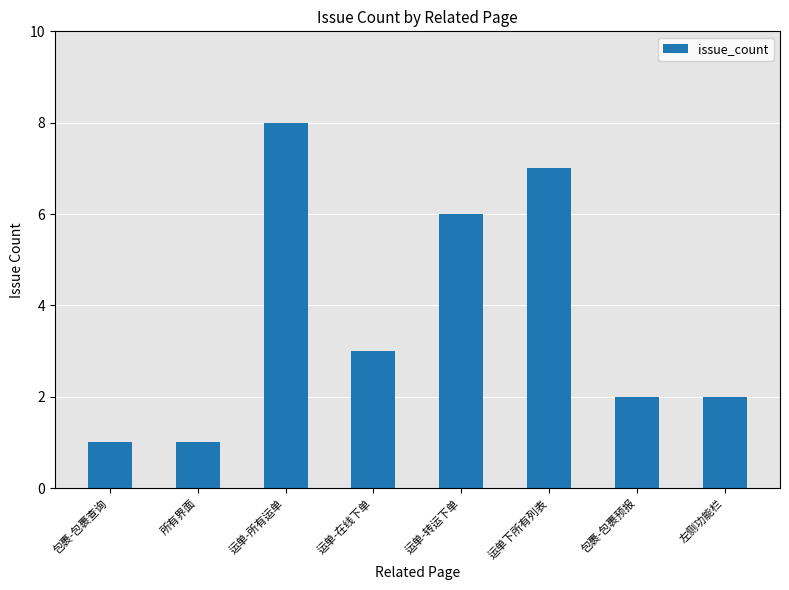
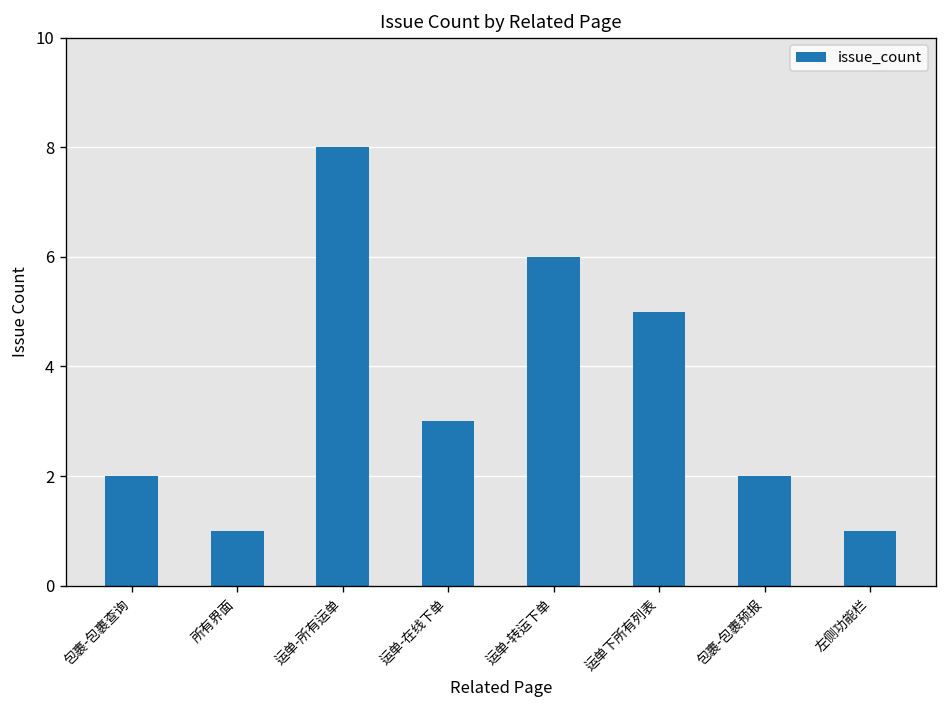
包裹-包裹查询: 1 -> 2
运单下所有列表: 7 -> 5
左侧功能栏: 2 -> 1
